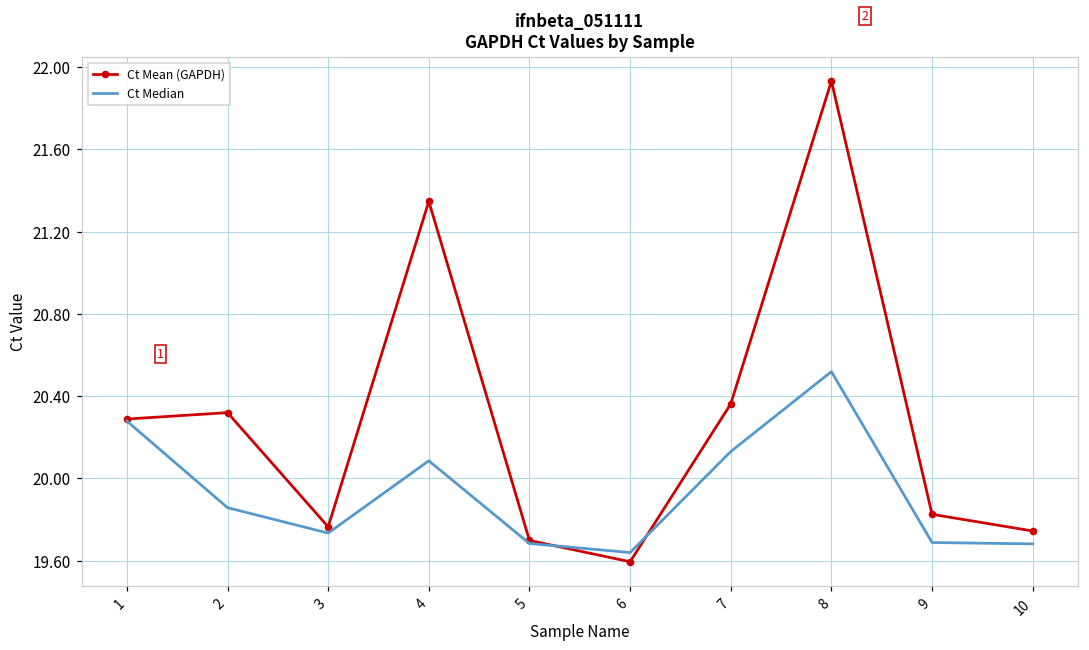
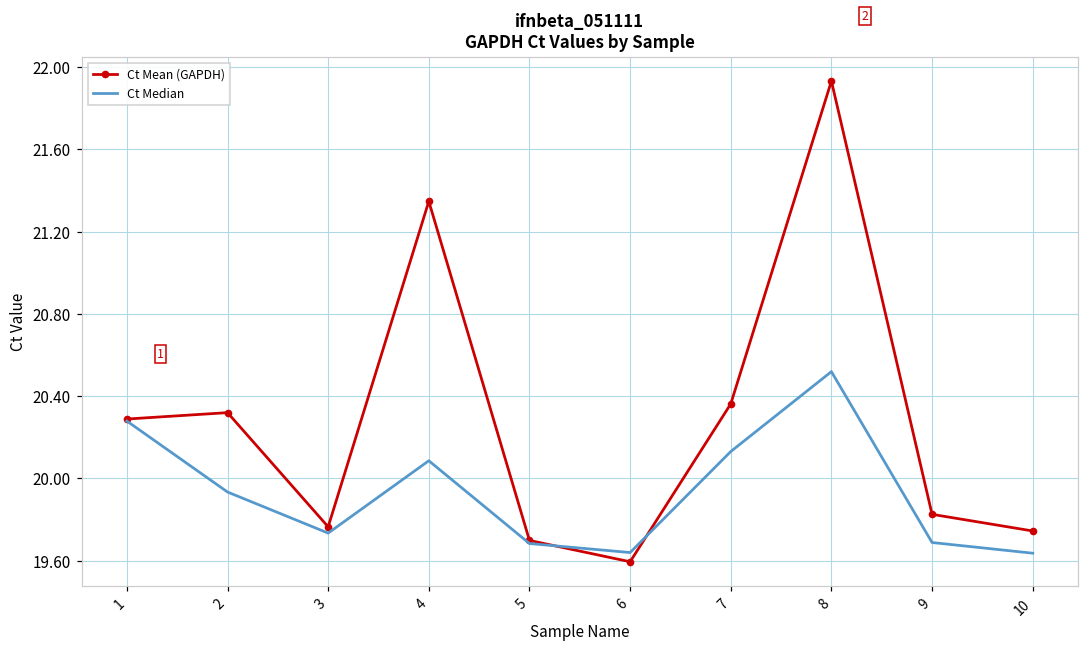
Ct Median, 2: 19.86 -> 19.93
Ct Median, 10: 19.68 -> 19.64
